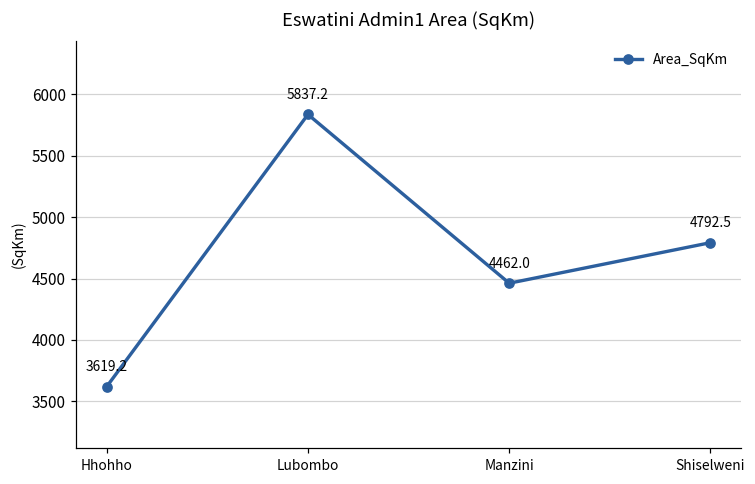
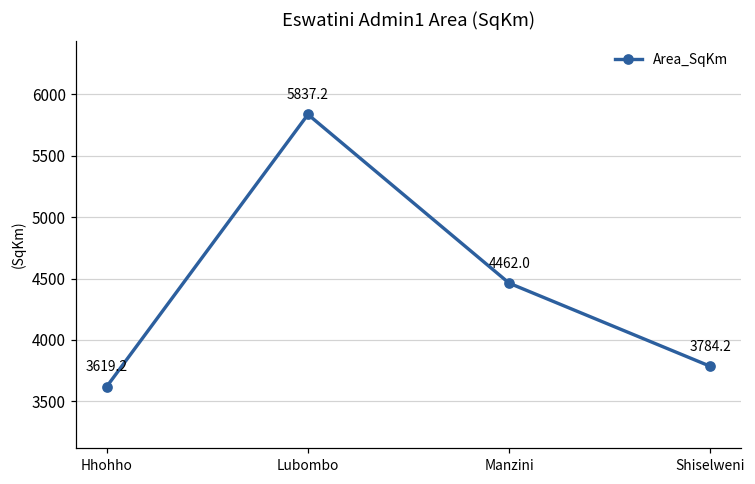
Shiselweni: 4792.5 -> 3784.2
